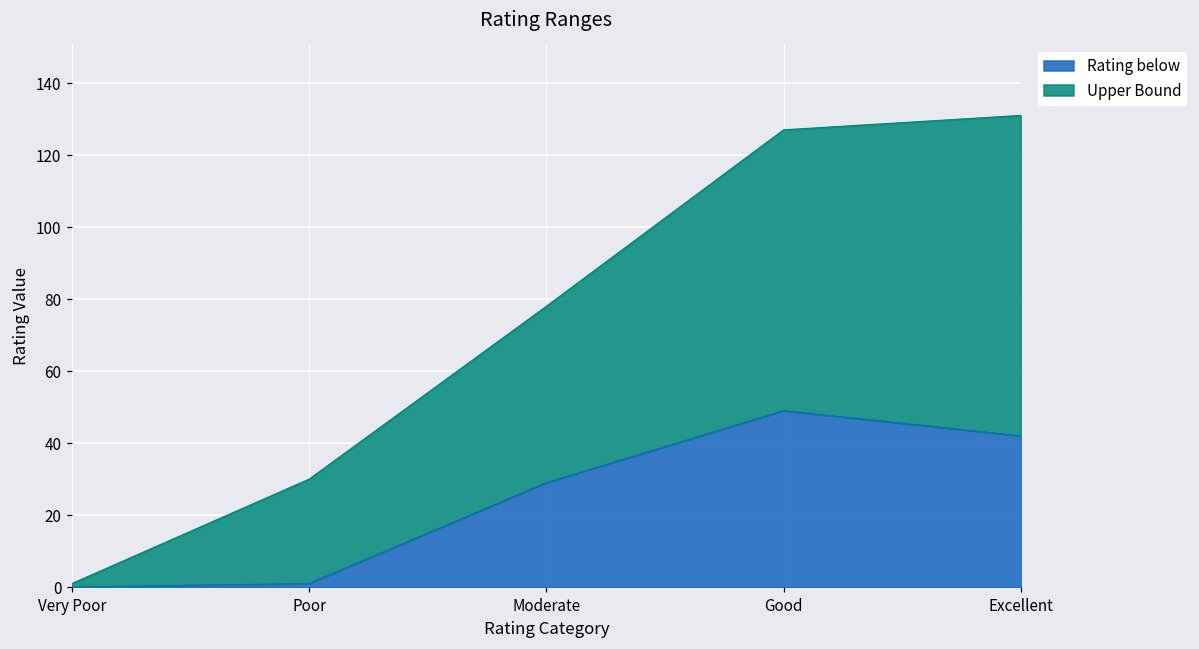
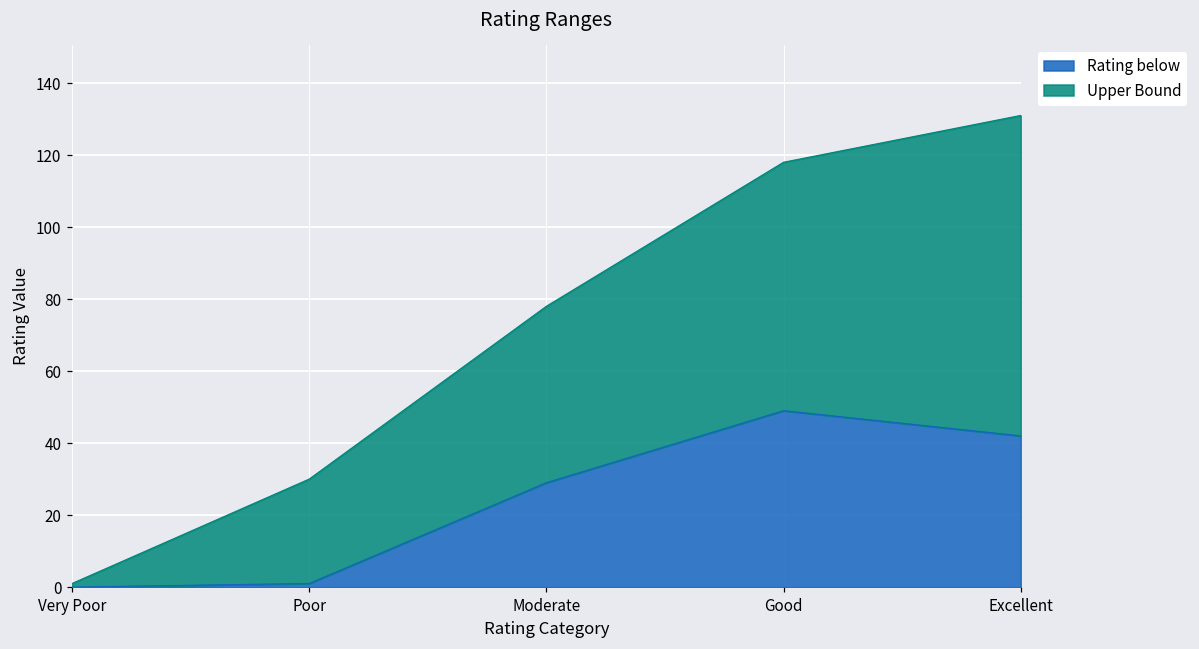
Upper Bound, Good: 78 -> 69
